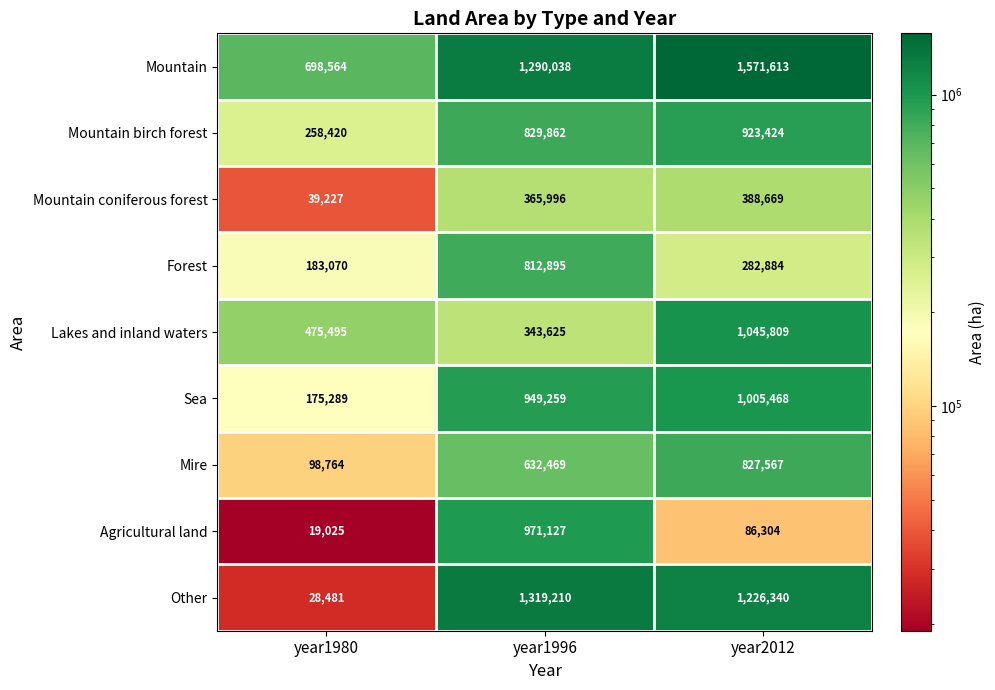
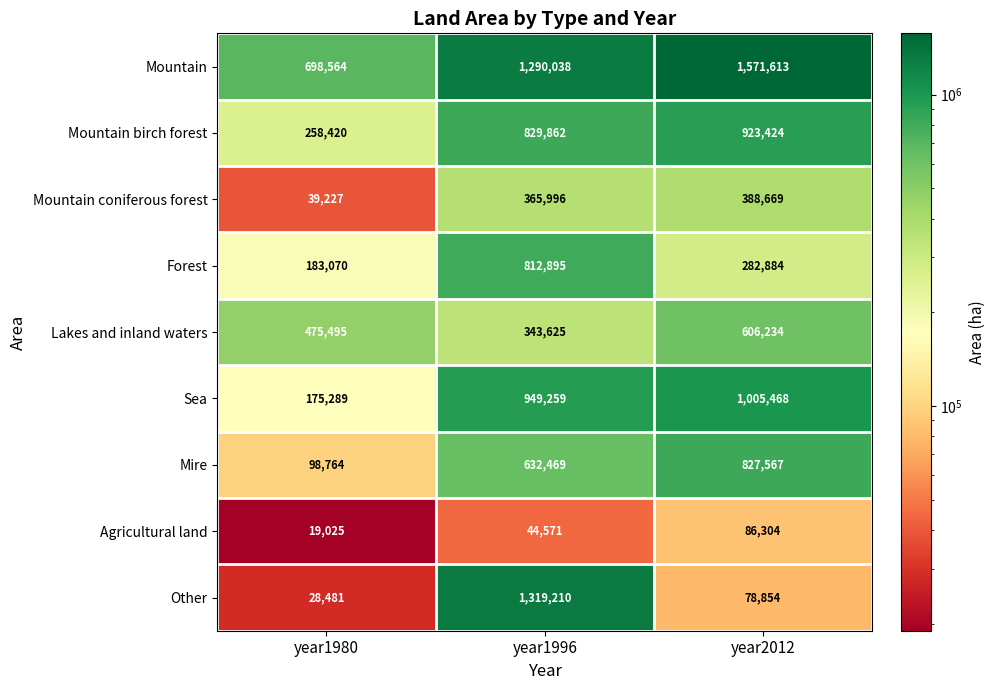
Lakes and inland waters, year2012: 1,045,809 -> 606,234
Agricultural land, year1996: 971,127 -> 44,571
Other, year2012: 1,226,340 -> 78,854
